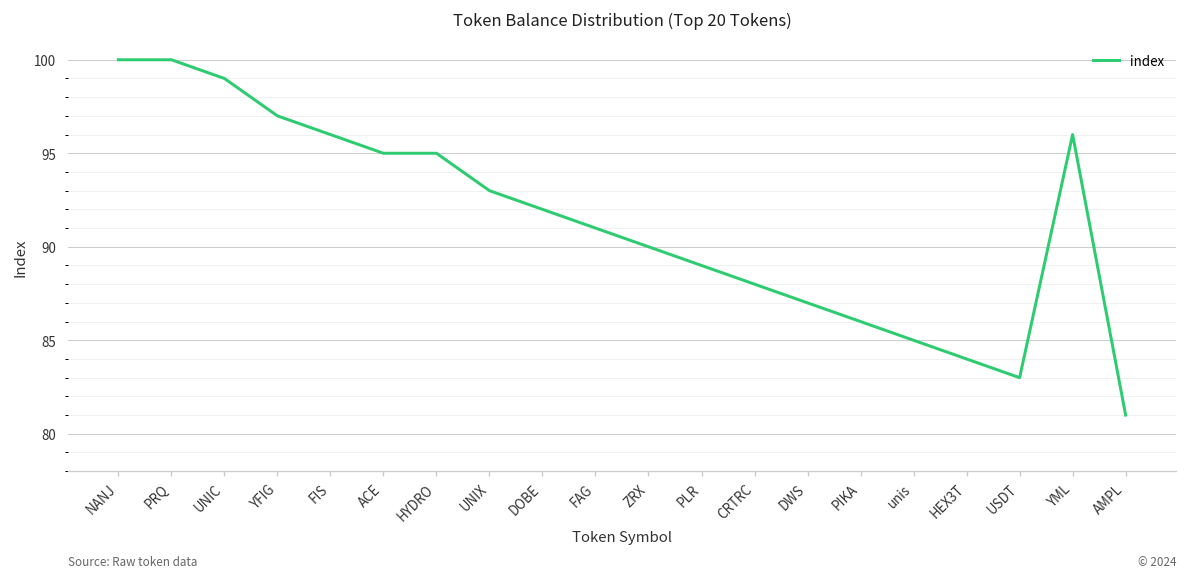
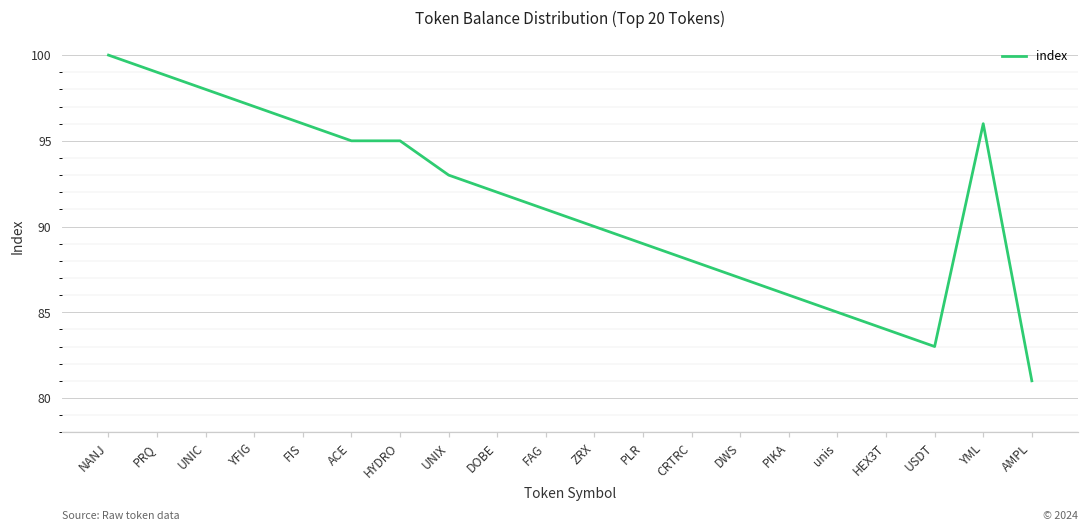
PRQ: 100 -> 99
UNIC: 99 -> 98
